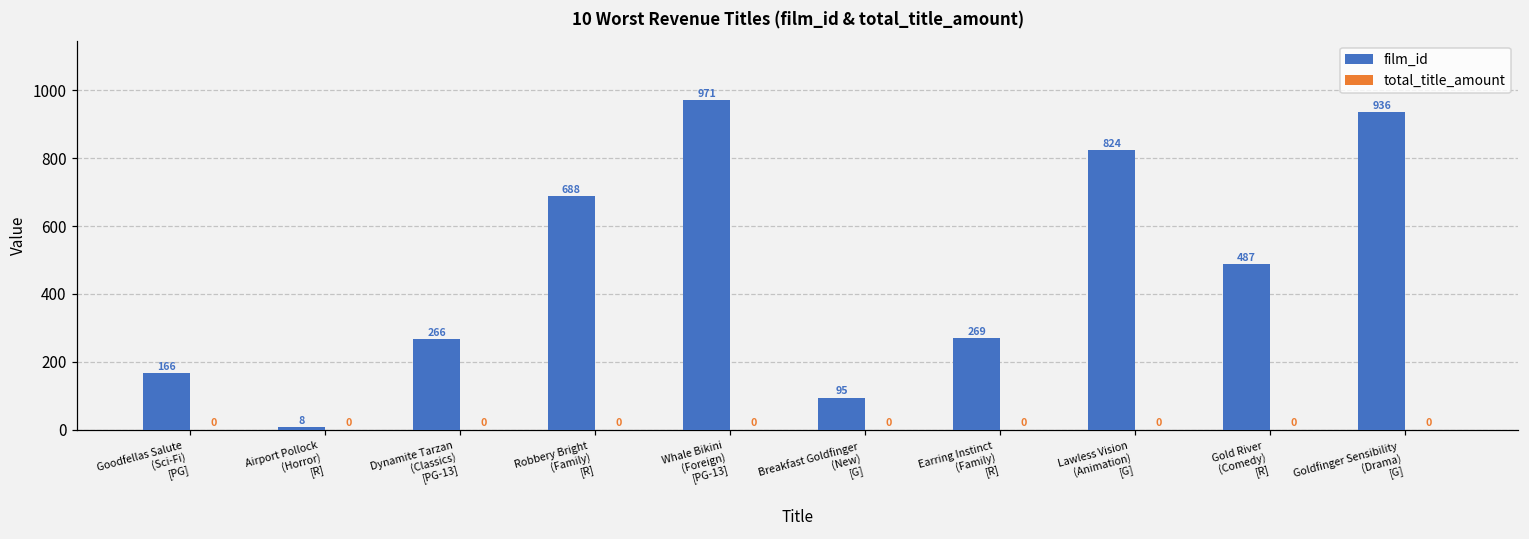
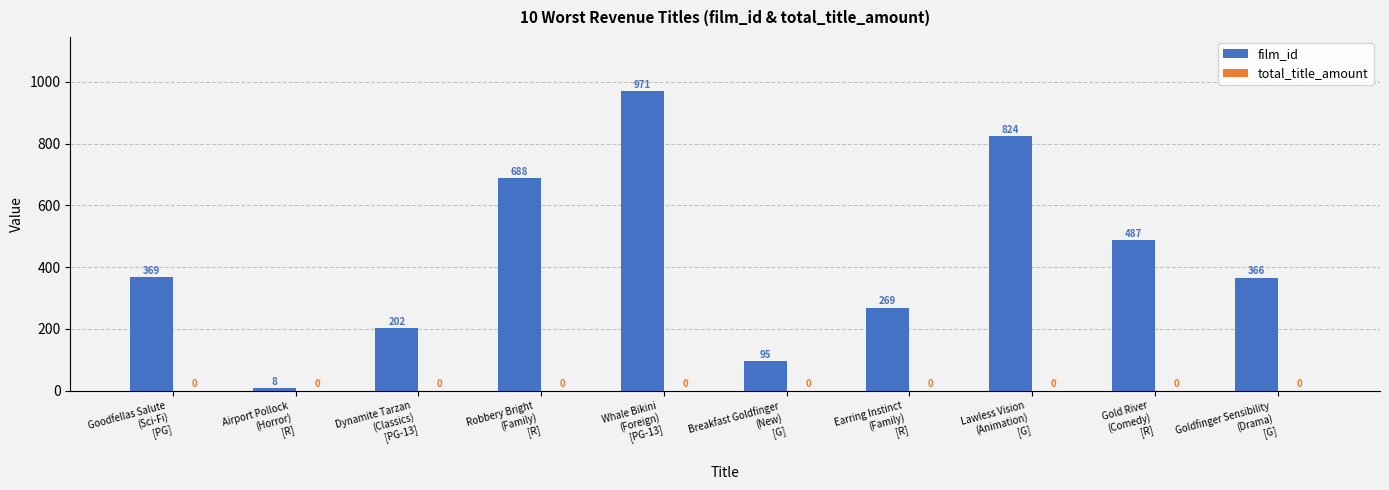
film_id, Goodfellas Salute (Sci-Fi) [PG]: 166 -> 369
film_id, Dynamite Tarzan (Classics) [PG-13]: 266 -> 202
film_id, Goldfinger Sensibility (Drama) [G]: 936 -> 366
